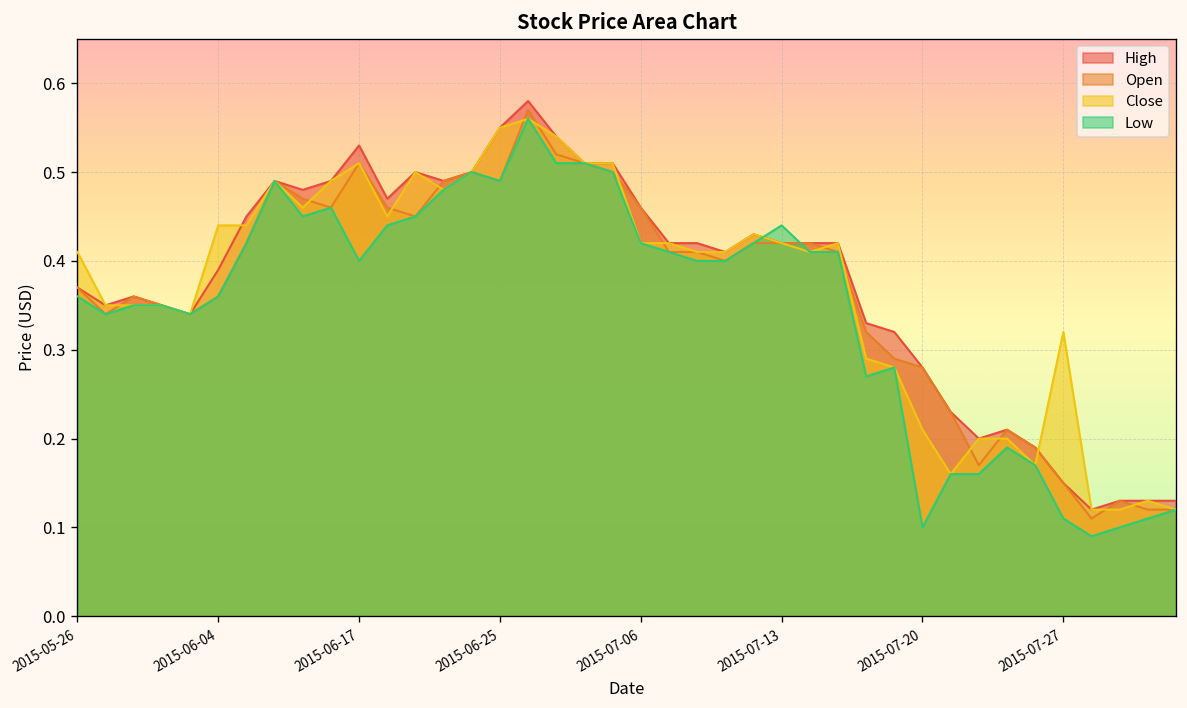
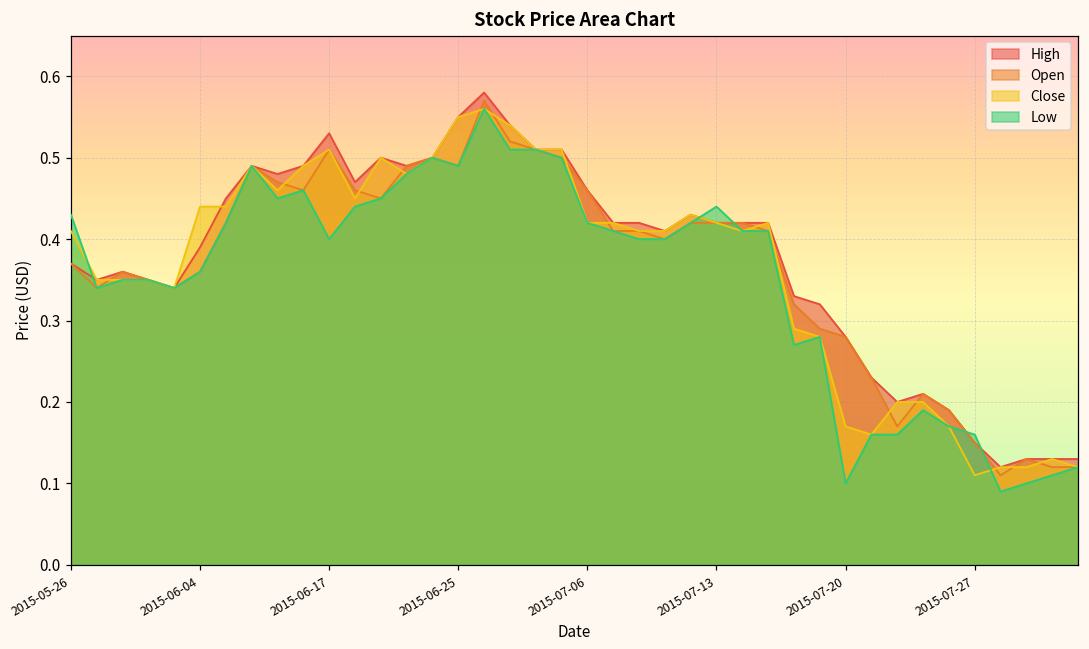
Low, 2015-05-26: 0.36 -> 0.43
Close, 2015-07-20: 0.21 -> 0.17
Close, 2015-07-27: 0.32 -> 0.11
Low, 2015-07-27: 0.11 -> 0.16
